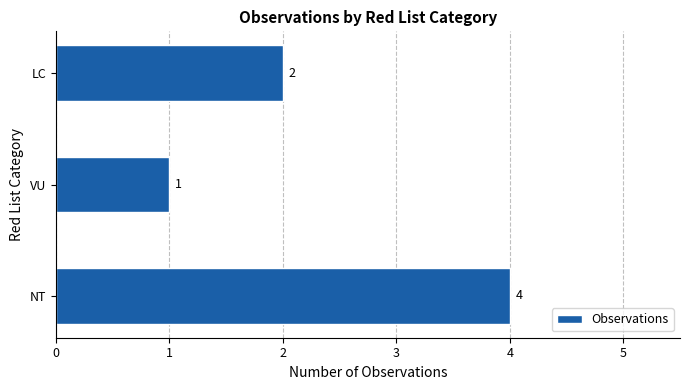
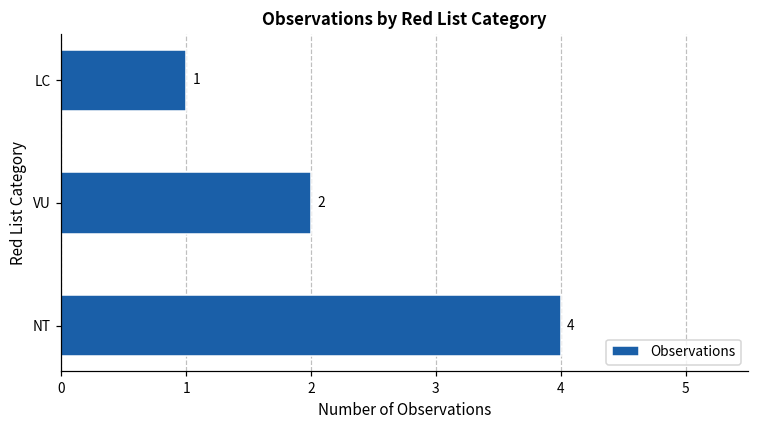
LC: 2 -> 1
VU: 1 -> 2
